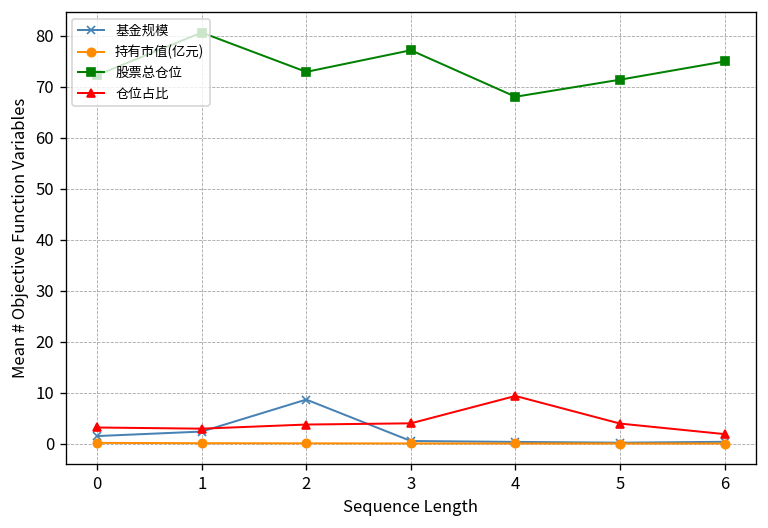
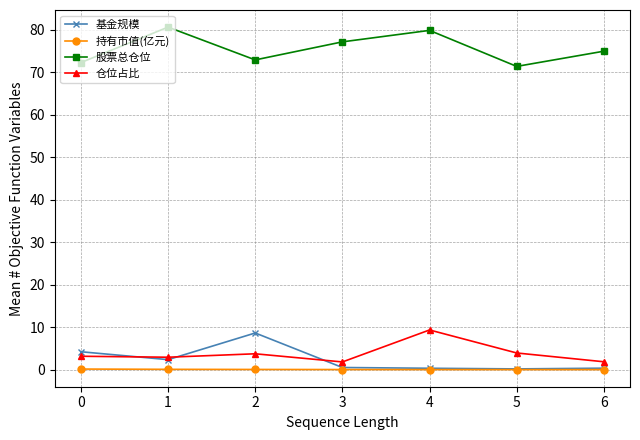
基金规模, 0: 1 -> 4
仓位占比, 3: 4 -> 2
股票总仓位, 4: 68 -> 80
